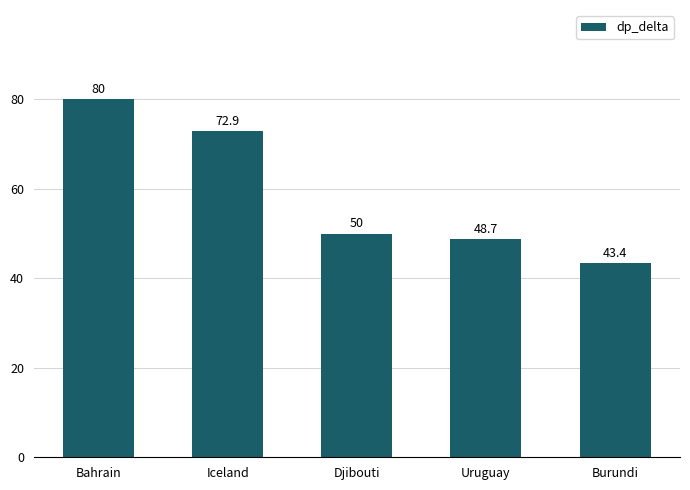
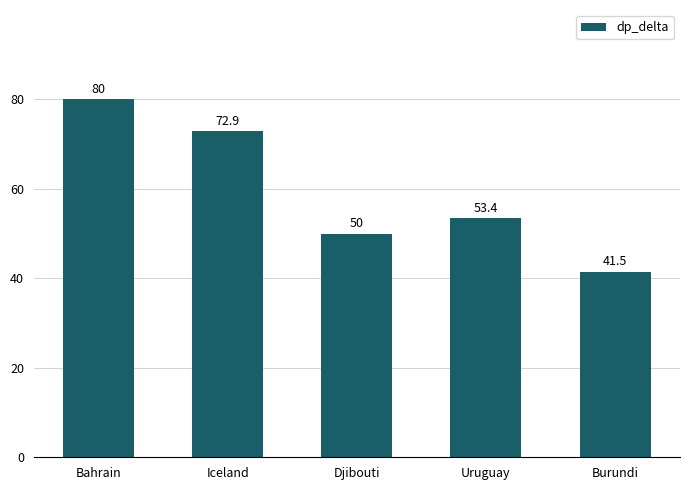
Uruguay: 48.7 -> 53.4
Burundi: 43.4 -> 41.5
